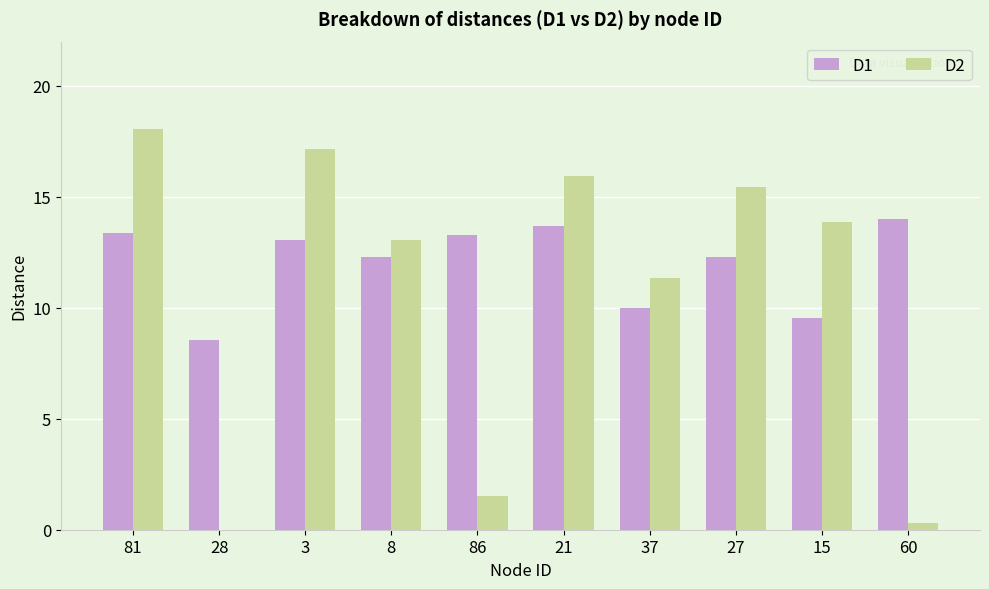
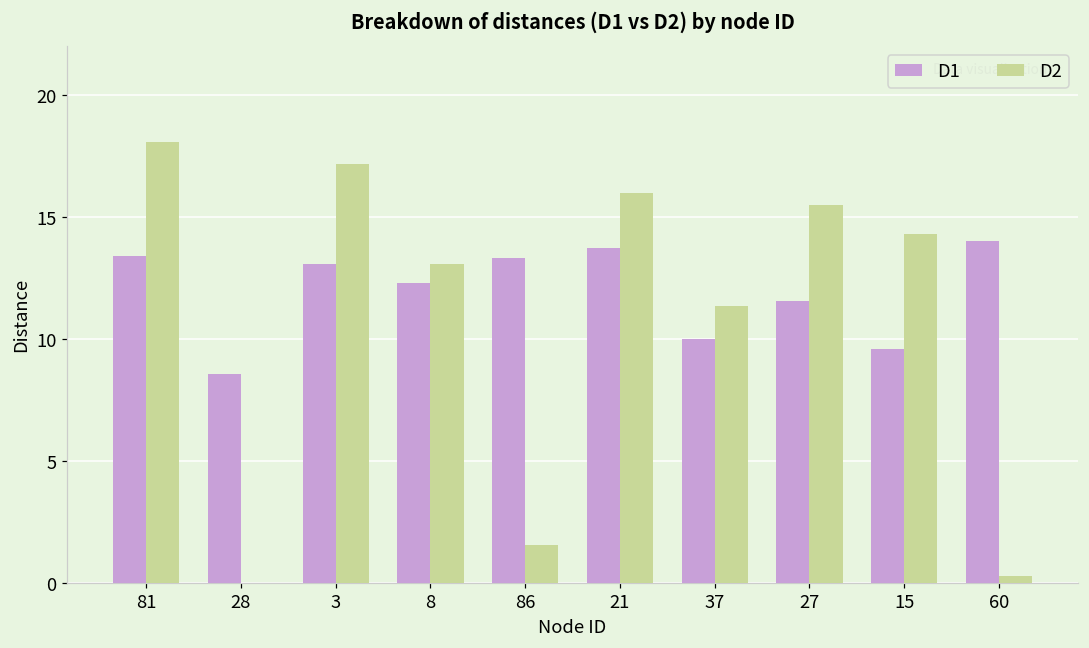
D1, 27: 12.3 -> 11.6
D2, 15: 13.9 -> 14.3
